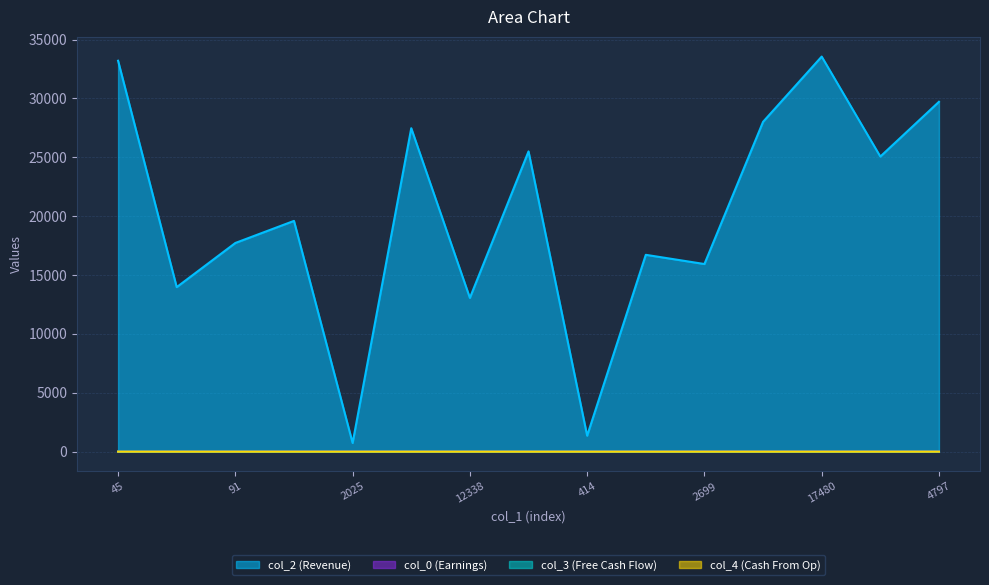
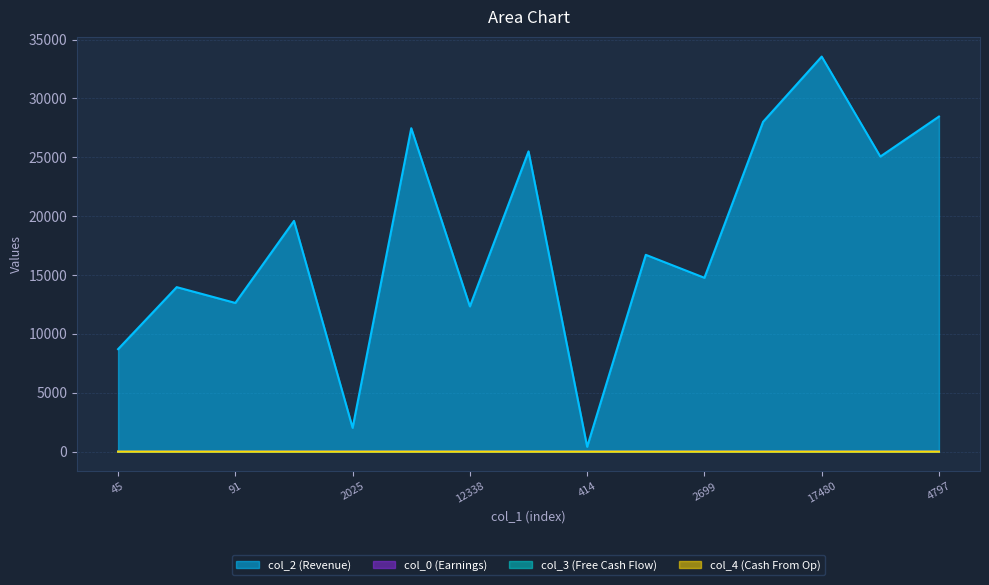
col_2 (Revenue), 45: 33200 -> 8700
col_2 (Revenue), 91: 17700 -> 12600
col_2 (Revenue), 2025: 700 -> 2000
col_2 (Revenue), 12338: 13100 -> 12300
col_2 (Revenue), 414: 1400 -> 400
col_2 (Revenue), 2699: 15900 -> 14800
col_2 (Revenue), 4797: 29700 -> 28500
